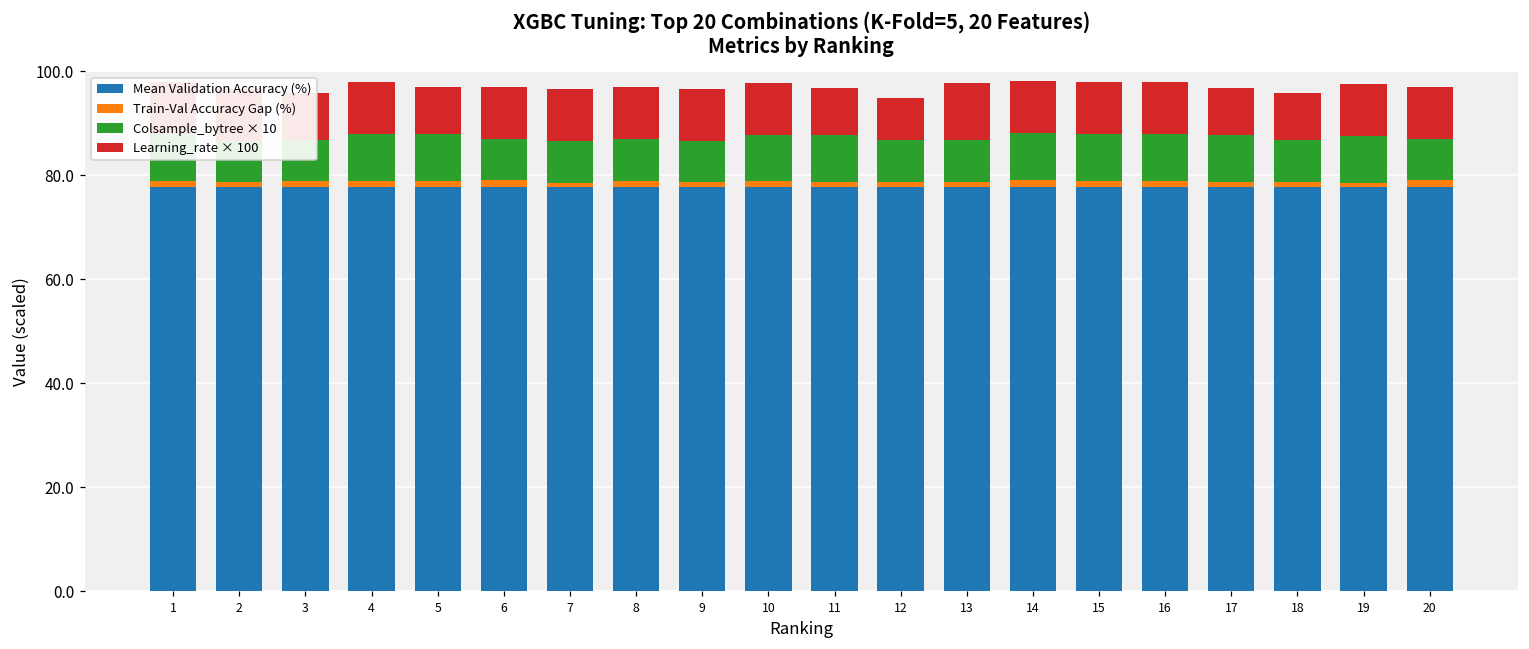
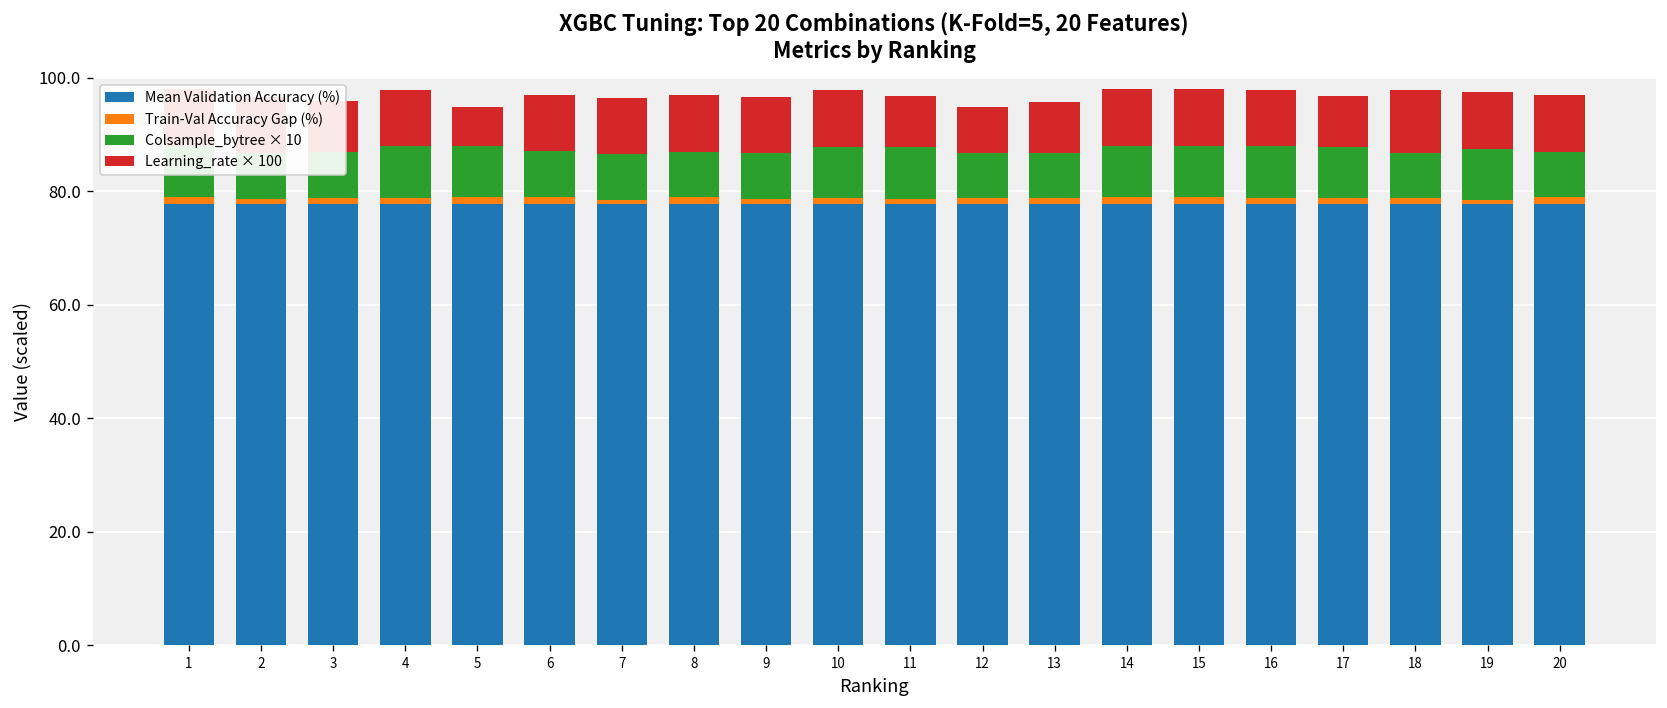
Learning_rate × 100, 5: 9 -> 7
Learning_rate × 100, 13: 11 -> 9
Learning_rate × 100, 18: 9 -> 11
